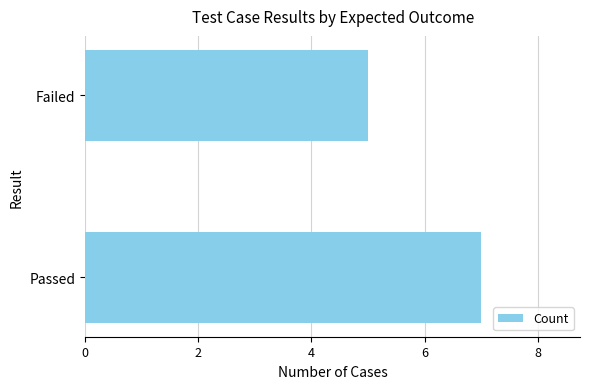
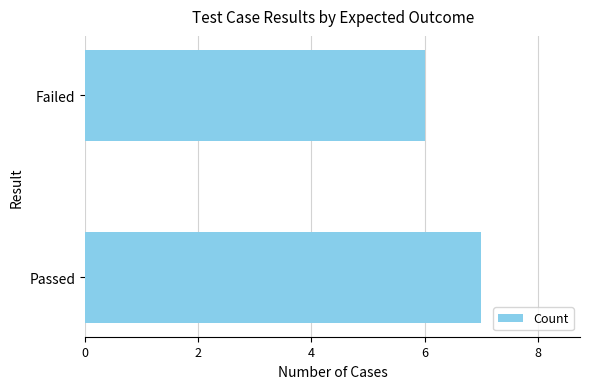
Failed: 5 -> 6
